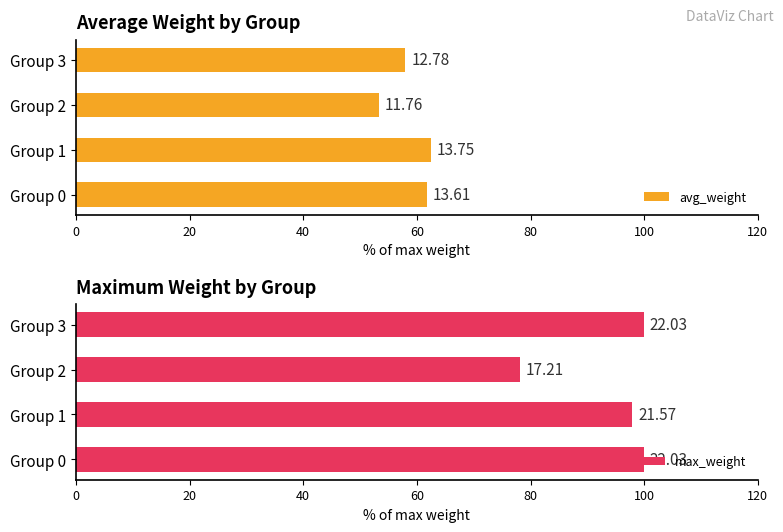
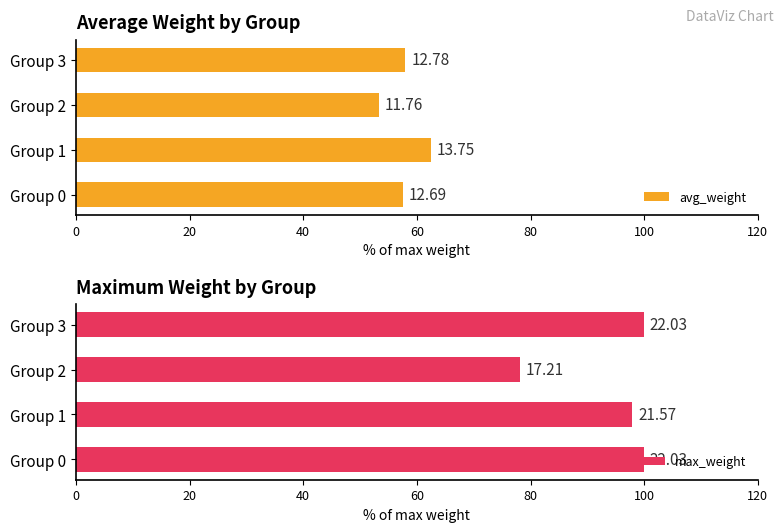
Average Weight by Group, Group 0: 13.61 -> 12.69
